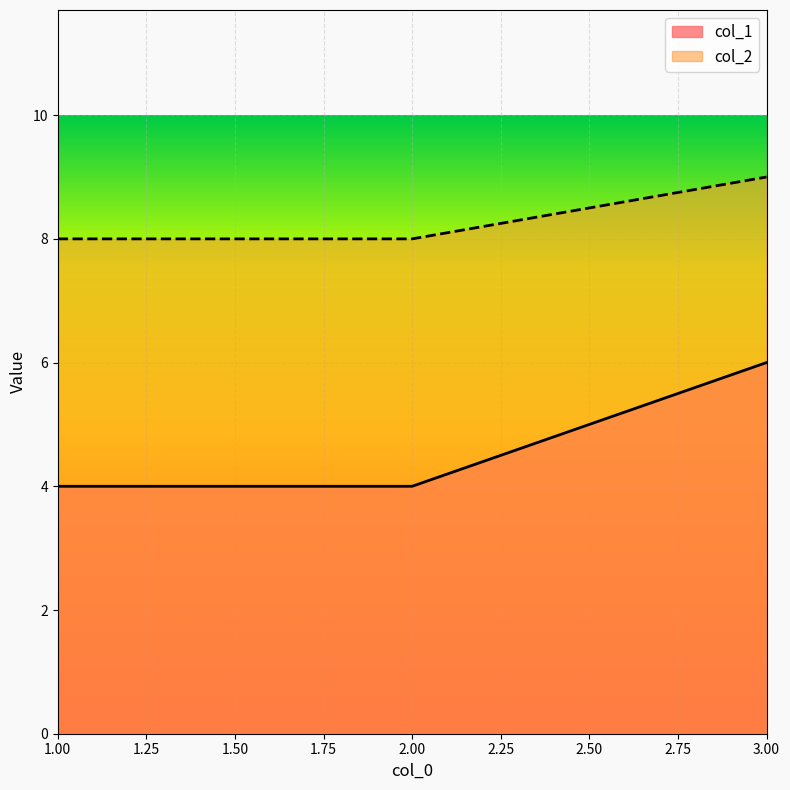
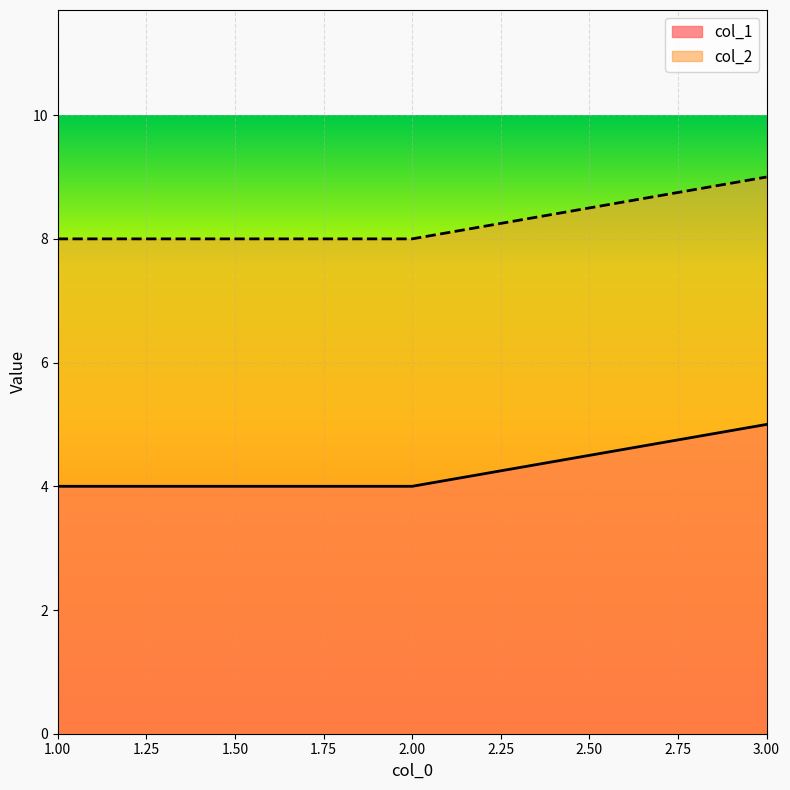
col_1, 3.00: 6 -> 5
